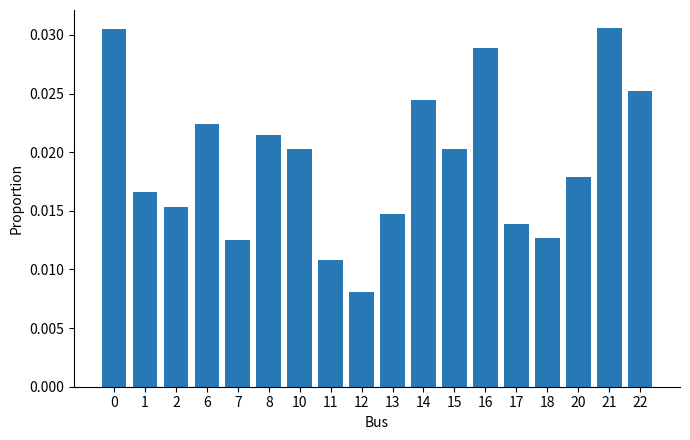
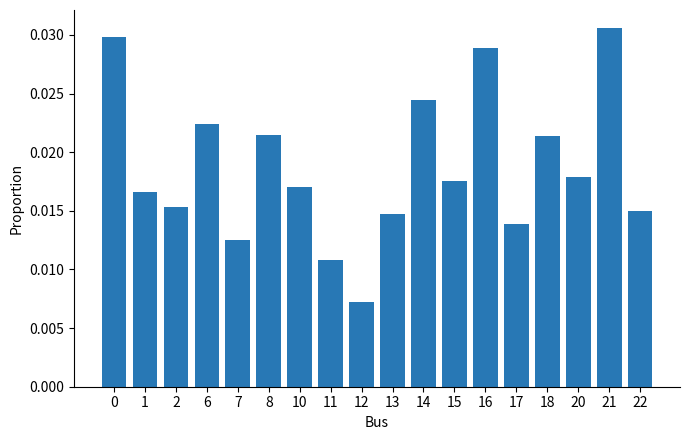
0: 0.0305 -> 0.0298
10: 0.0202 -> 0.0170
12: 0.0081 -> 0.0072
15: 0.0202 -> 0.0175
18: 0.0127 -> 0.0214
22: 0.0252 -> 0.0150
